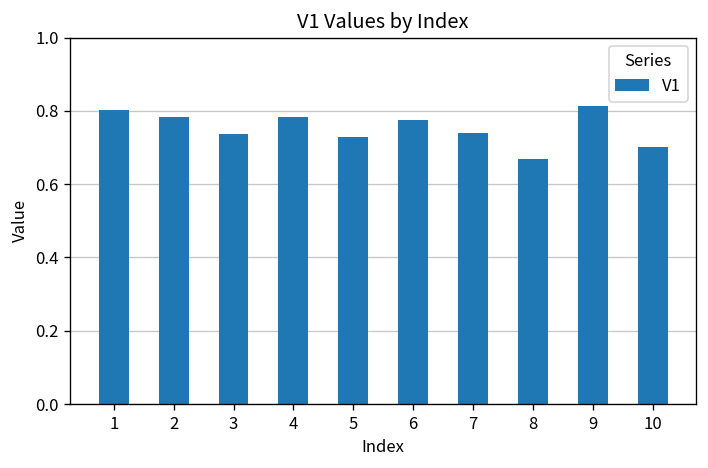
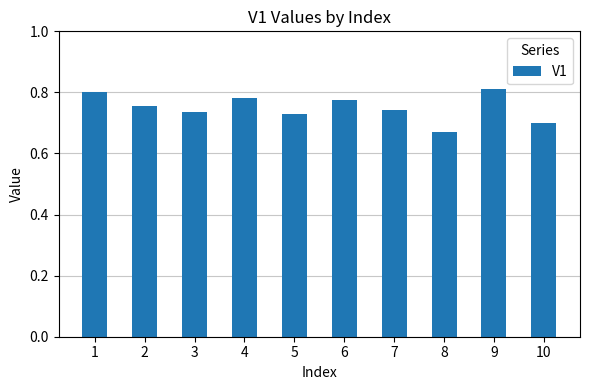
2: 0.78 -> 0.75
